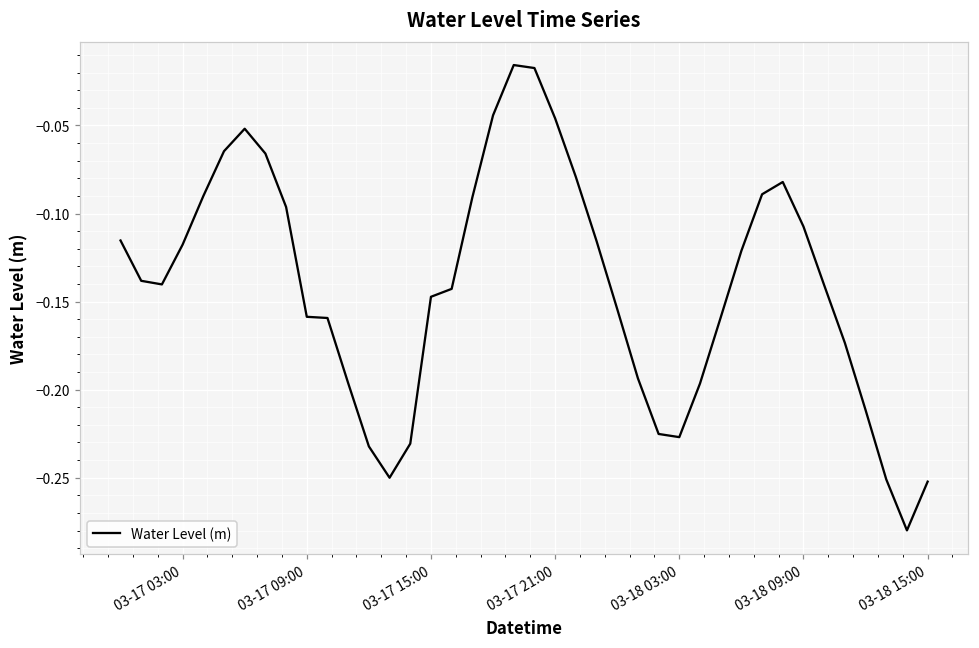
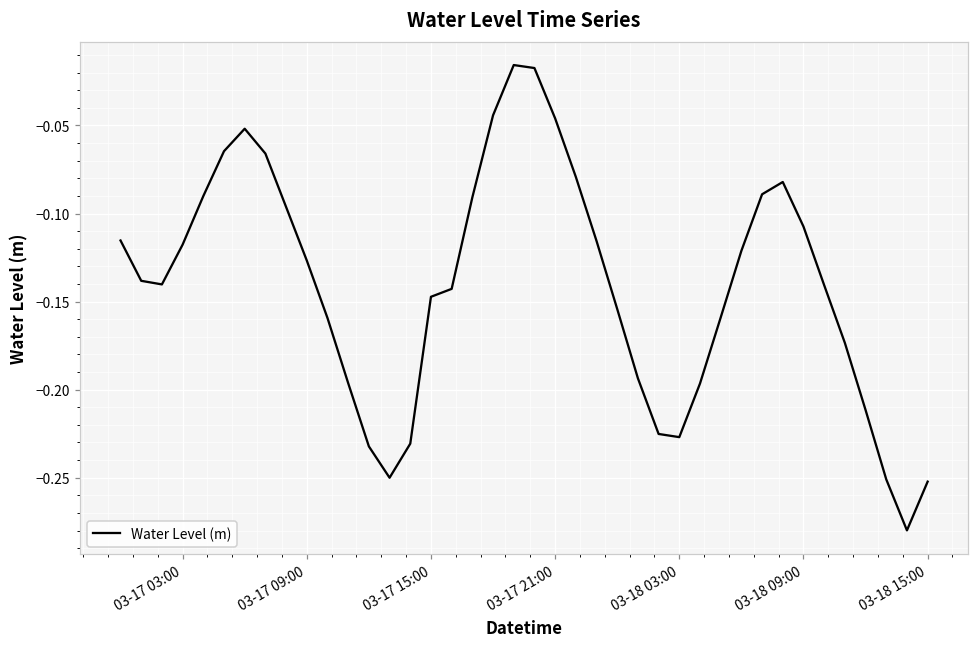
03-17 09:00: -0.159 -> -0.127
